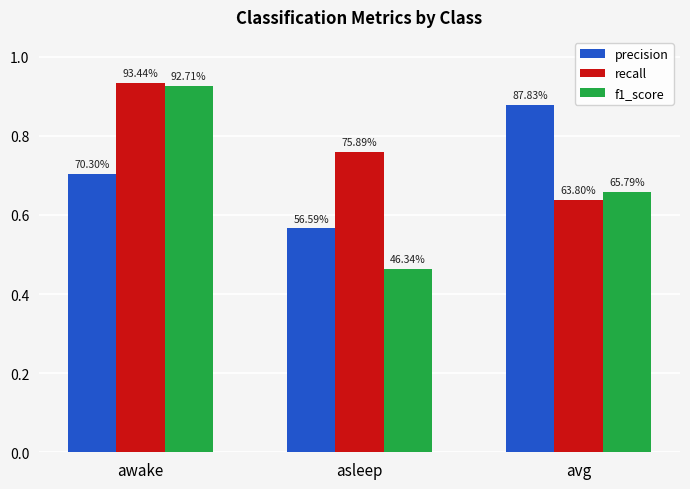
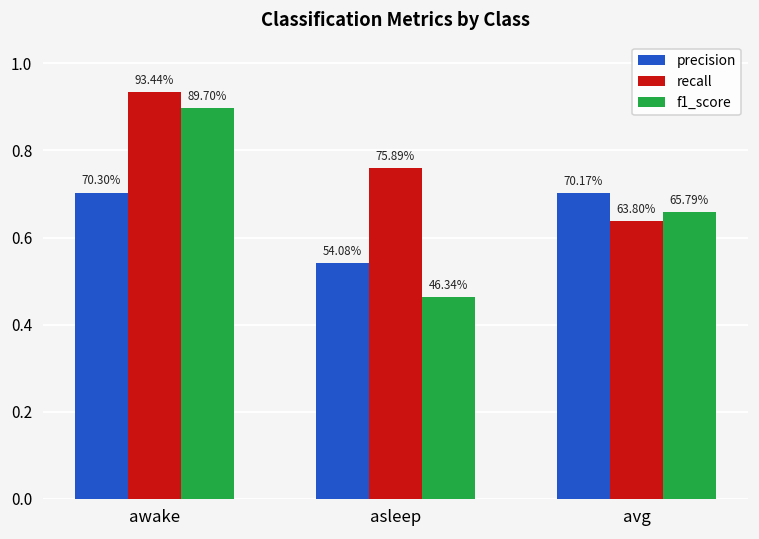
f1_score, awake: 92.71% -> 89.70%
precision, asleep: 56.59% -> 54.08%
precision, avg: 87.83% -> 70.17%
